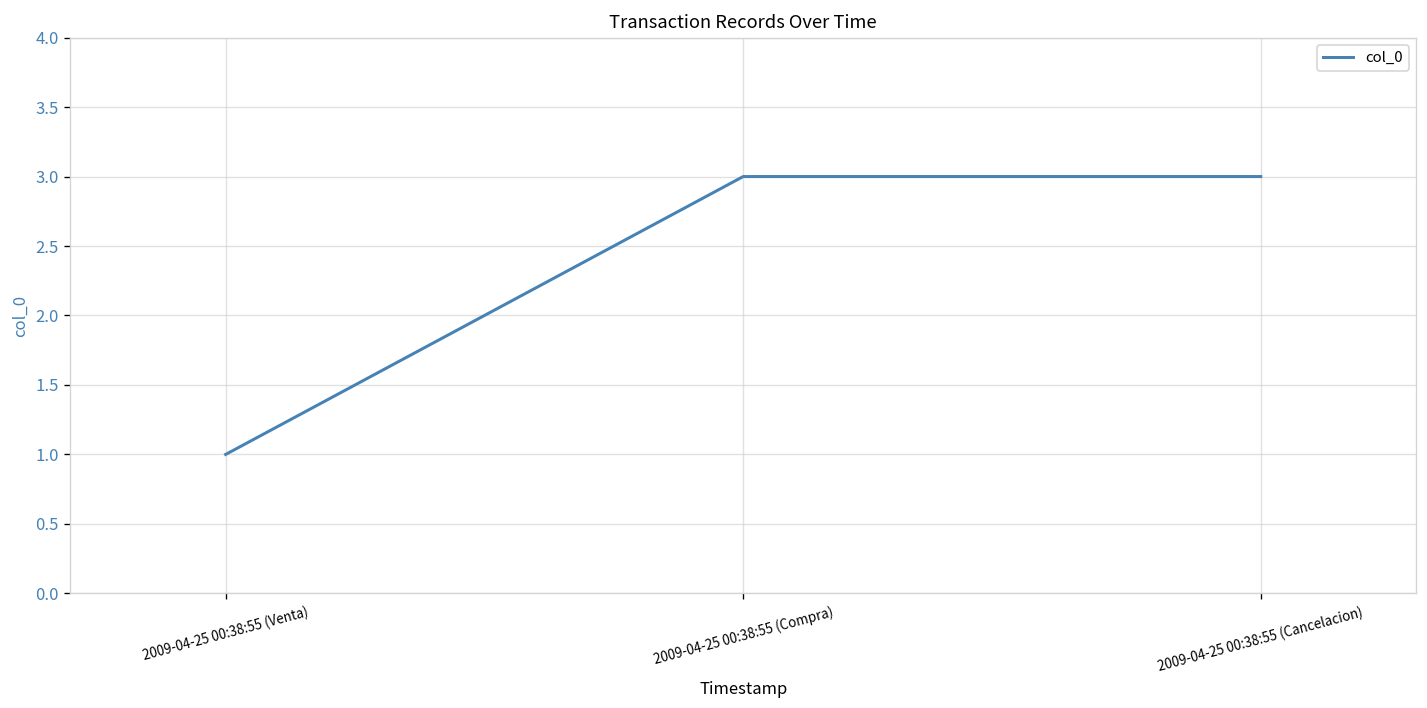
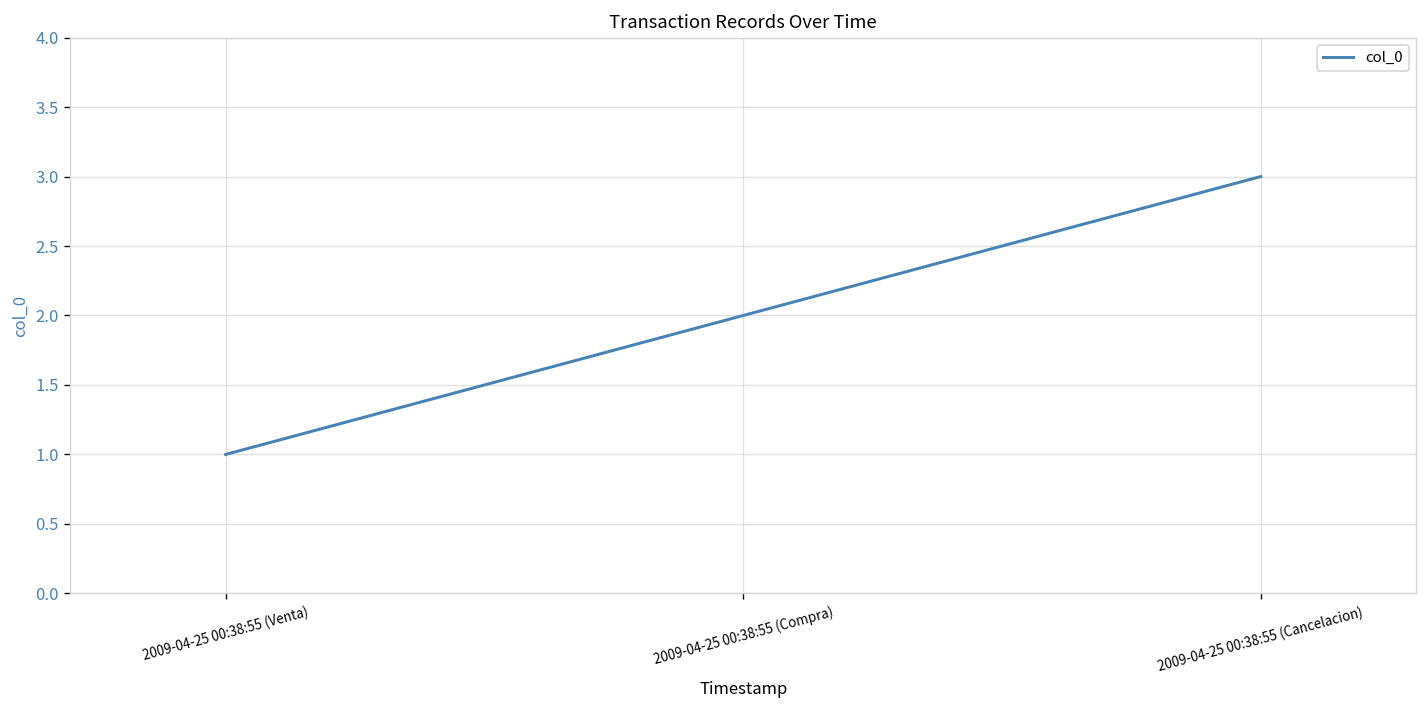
2009-04-25 00:38:55 (Compra): 3 -> 2
